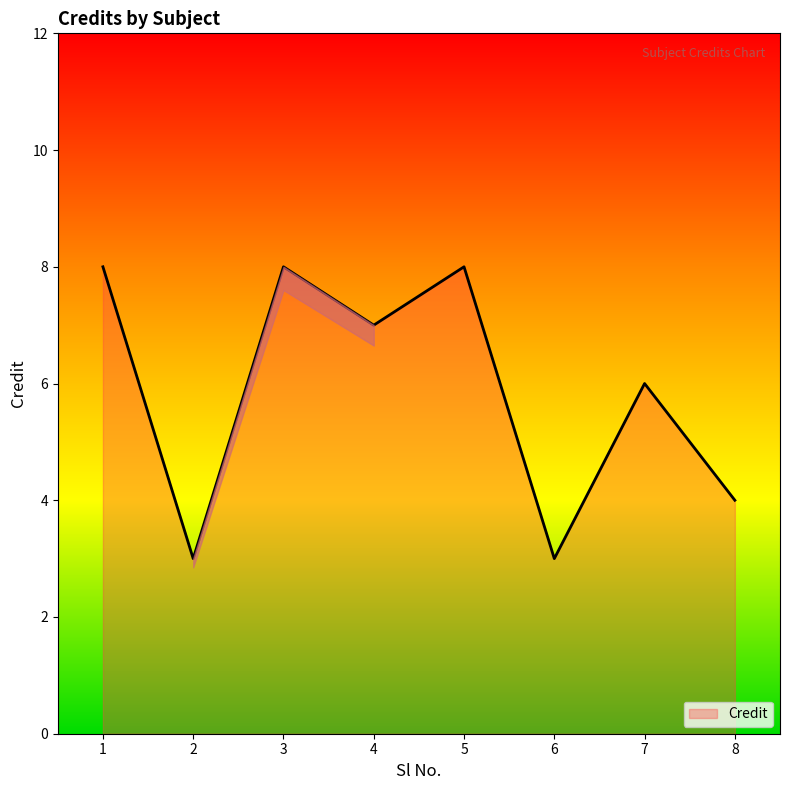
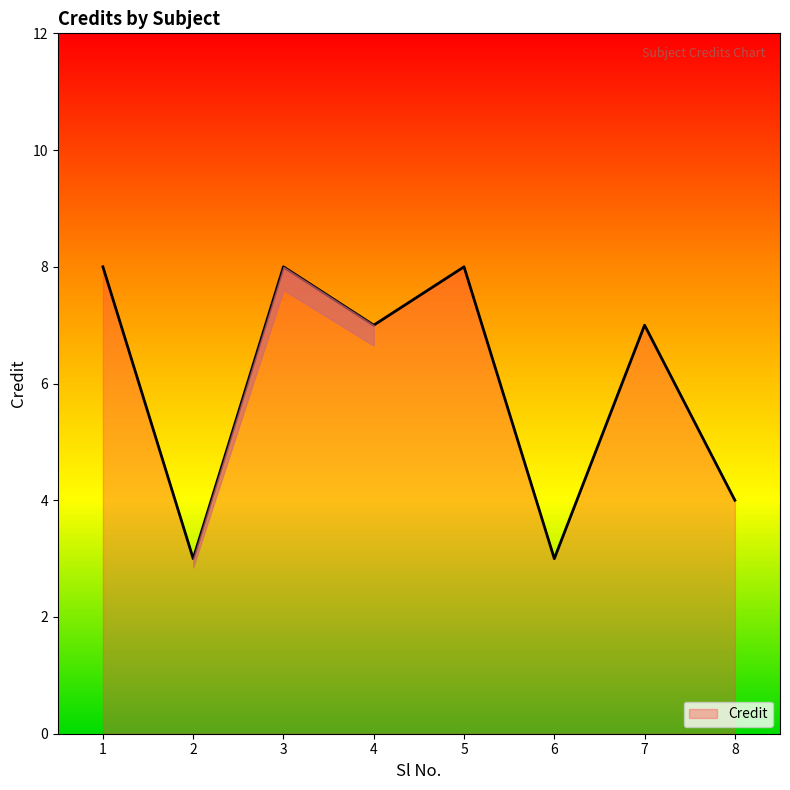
Credit, 7: 6 -> 7
